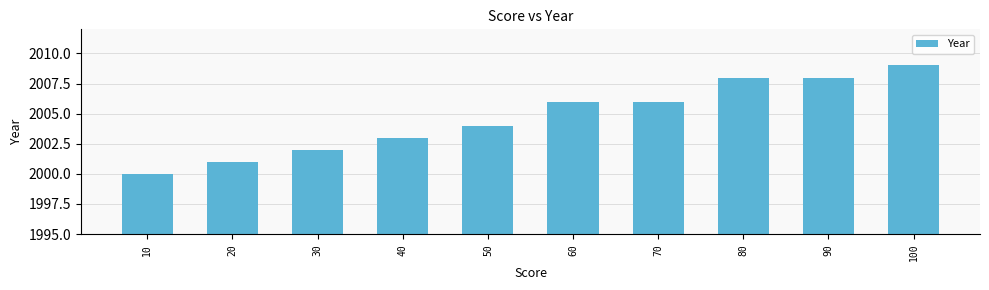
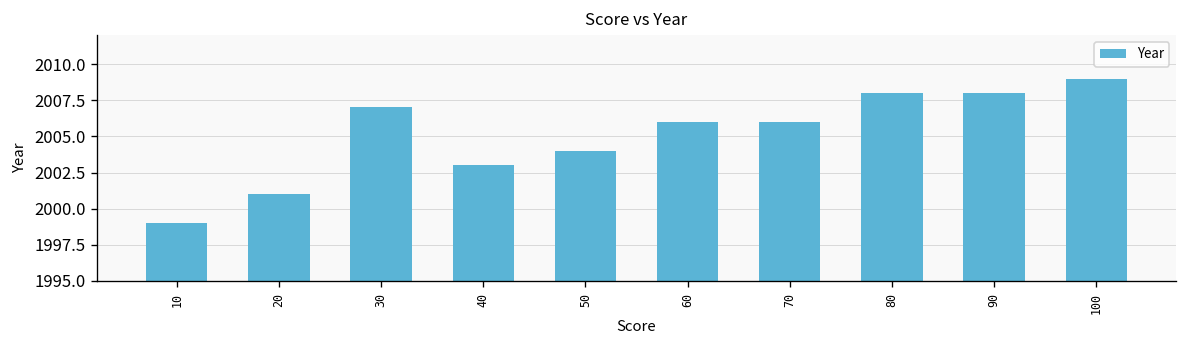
10: 2000 -> 1999
30: 2002 -> 2007
